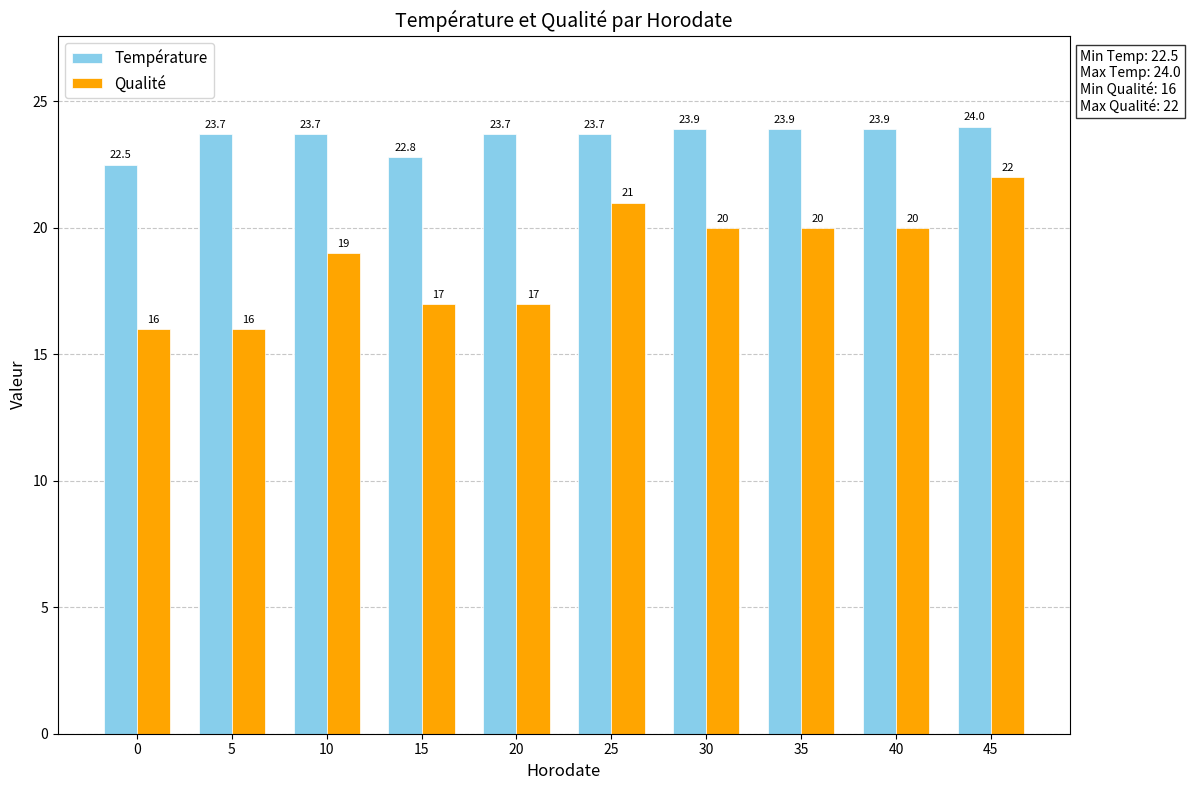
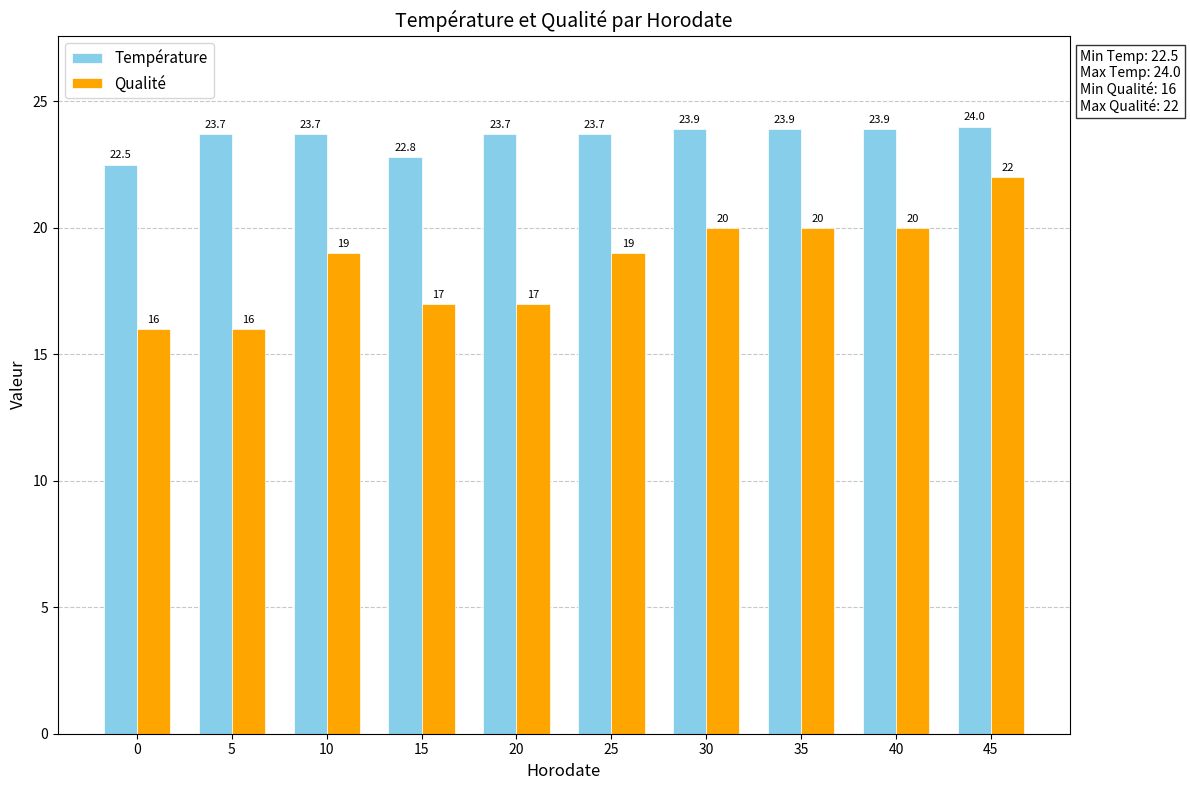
Qualité, 25: 21 -> 19
